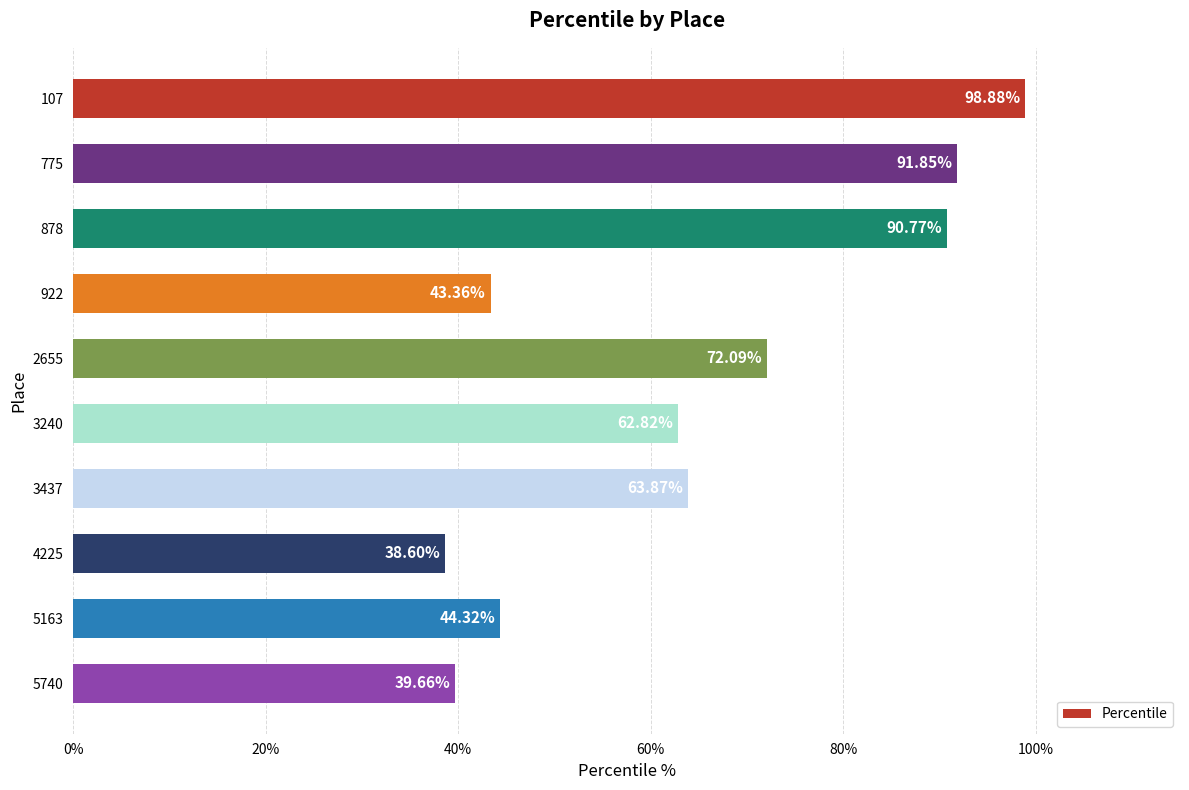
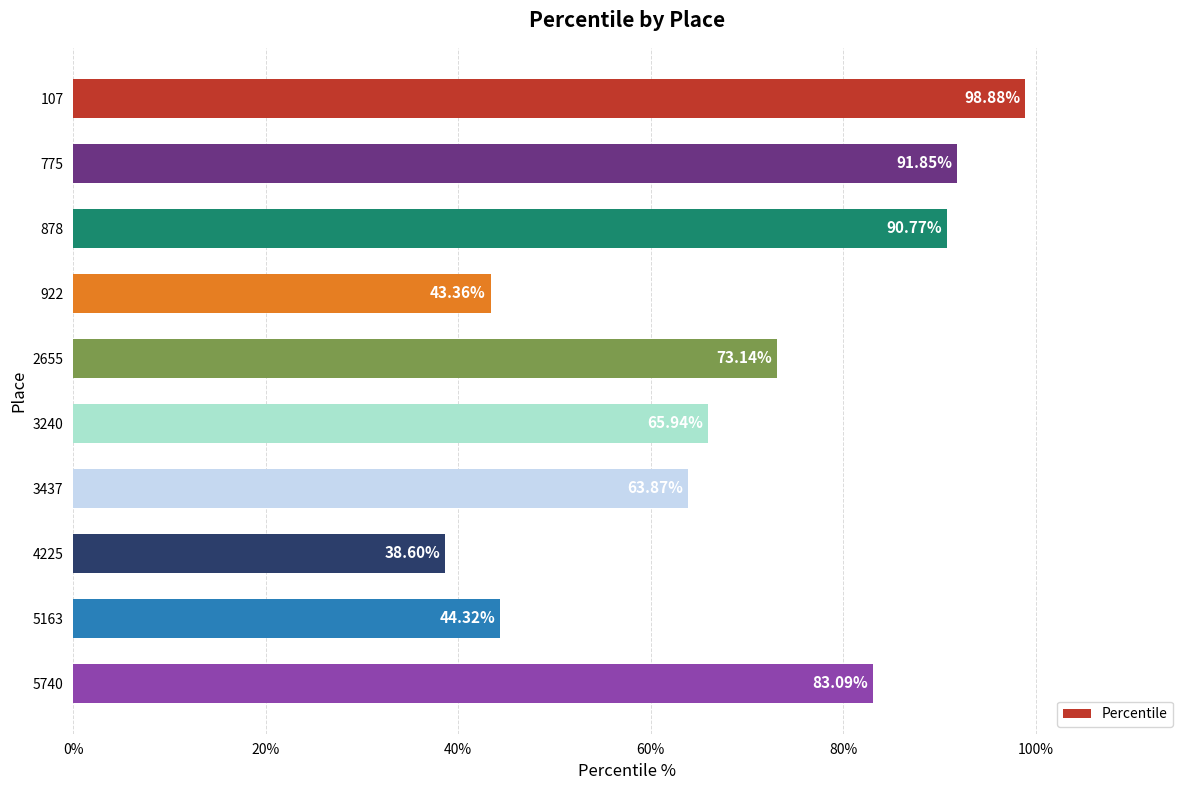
2655: 72.09% -> 73.14%
3240: 62.82% -> 65.94%
5740: 39.66% -> 83.09%
